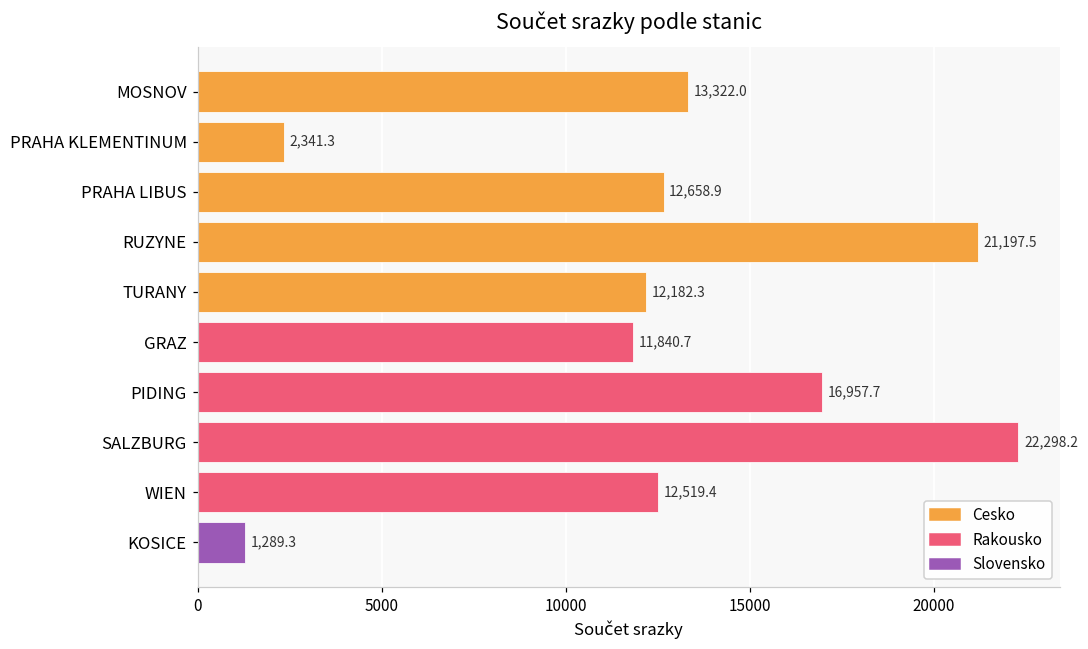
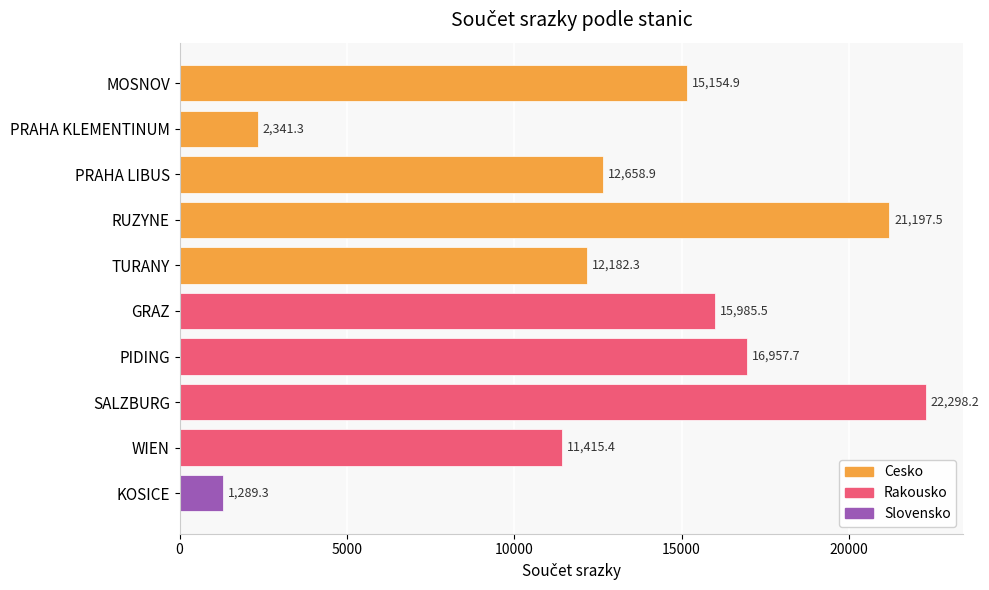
MOSNOV: 13,322.0 -> 15,154.9
GRAZ: 11,840.7 -> 15,985.5
WIEN: 12,519.4 -> 11,415.4
